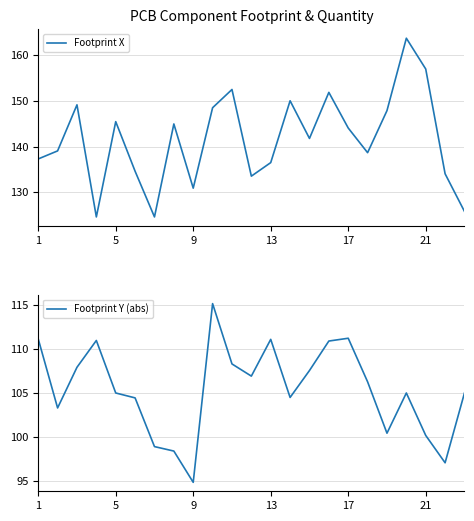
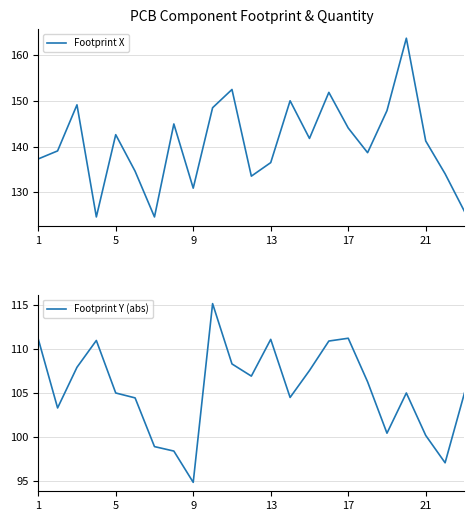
PCB Component Footprint & Quantity, 5: 145 -> 143
PCB Component Footprint & Quantity, 21: 157 -> 141
